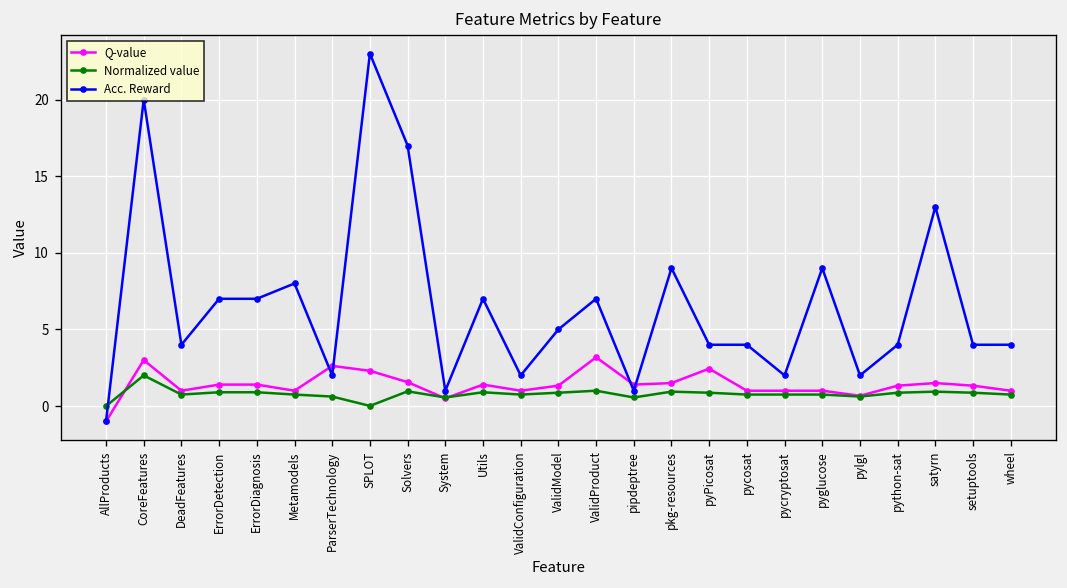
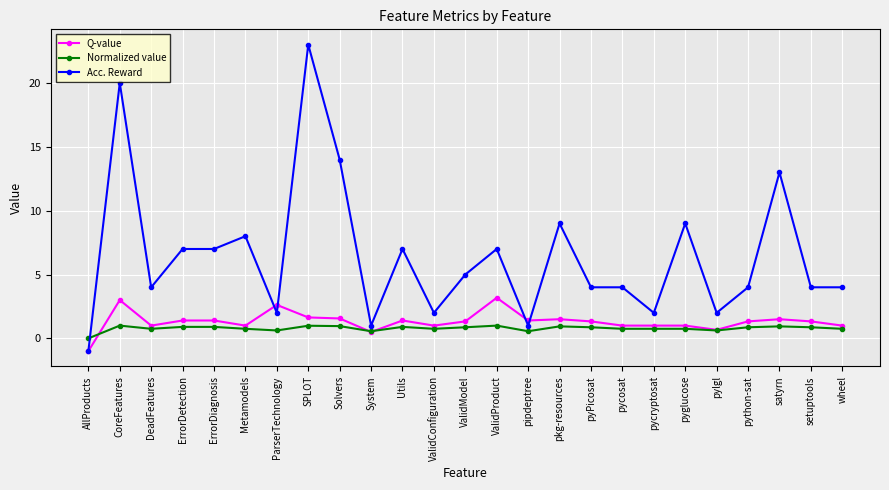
Normalized value, CoreFeatures: 2 -> 1
Q-value, SPLOT: 2.3 -> 1.6
Normalized value, SPLOT: 0.0 -> 1.0
Acc. Reward, Solvers: 17 -> 14
Q-value, pyPicosat: 2.4 -> 1.3
